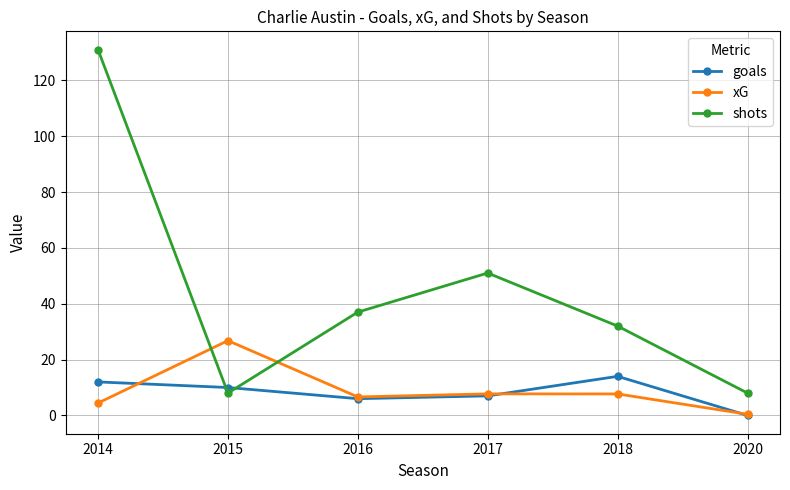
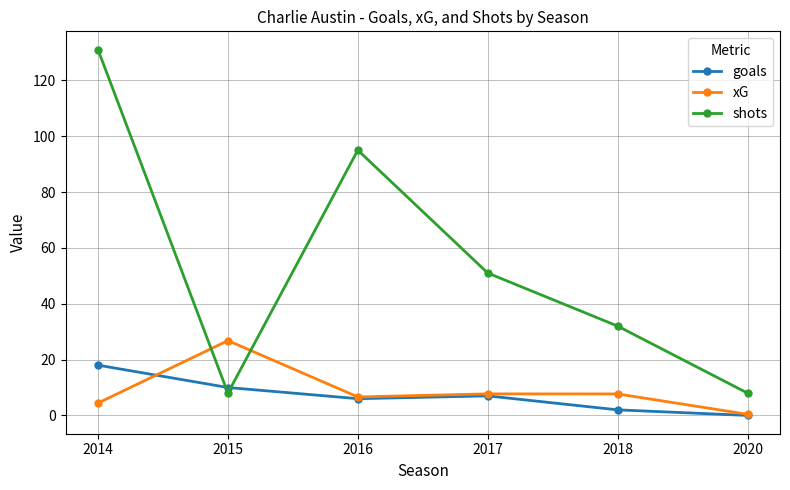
goals, 2014: 12 -> 18
shots, 2016: 37 -> 95
goals, 2018: 14 -> 2
